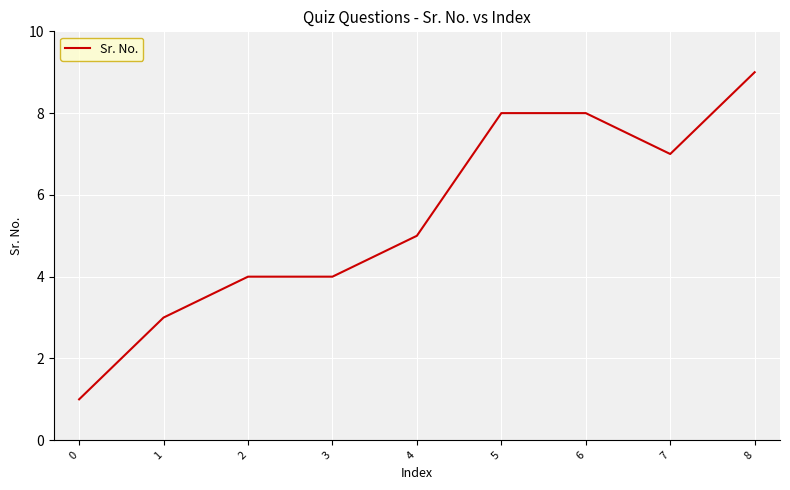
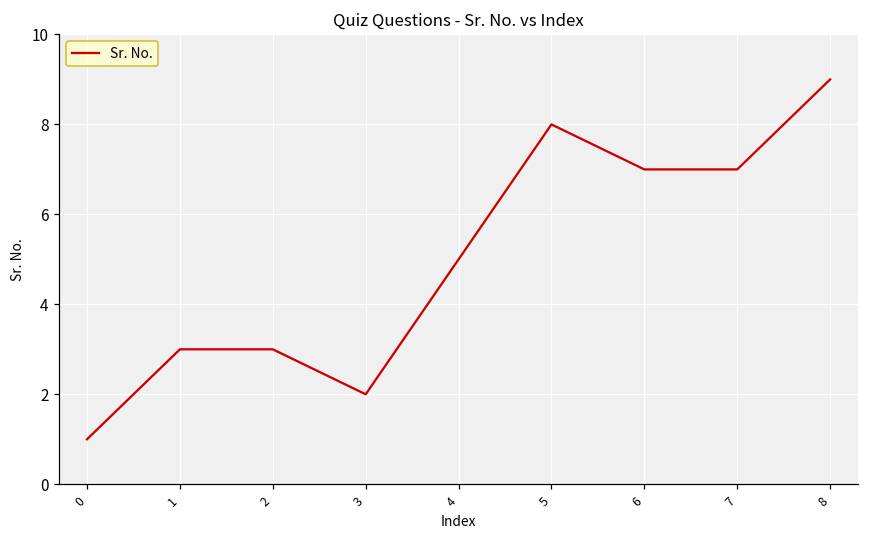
2: 4 -> 3
3: 4 -> 2
6: 8 -> 7
